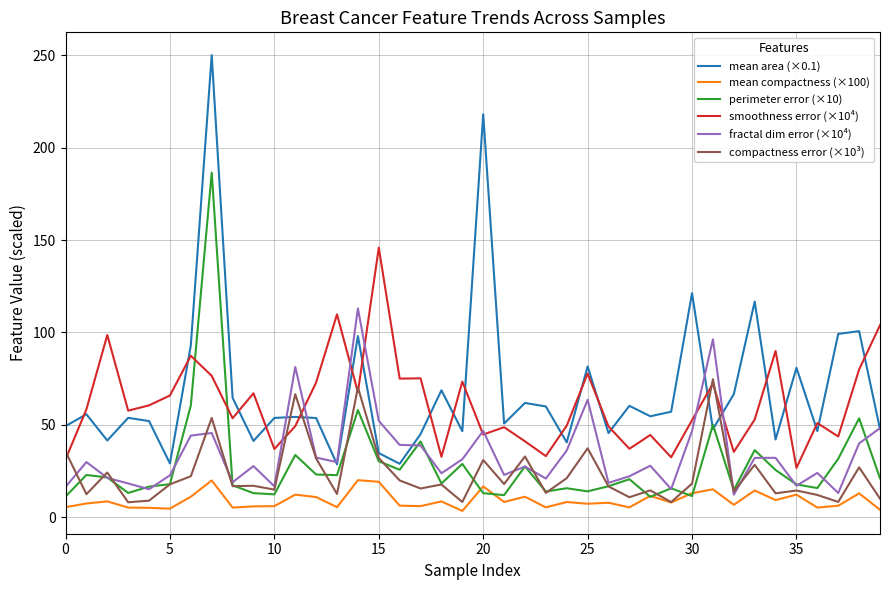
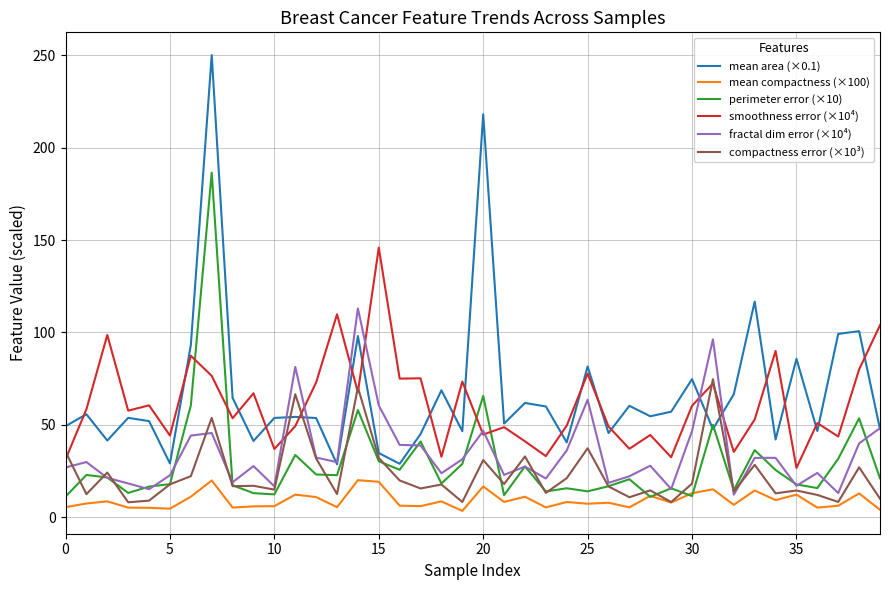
fractal dim error (×10⁴), 0: 16 -> 27
smoothness error (×10⁴), 5: 66 -> 44
fractal dim error (×10⁴), 15: 52 -> 61
perimeter error (×10), 20: 13 -> 66
mean area (×0.1), 30: 121 -> 75
smoothness error (×10⁴), 30: 52 -> 60
mean area (×0.1), 35: 81 -> 86
